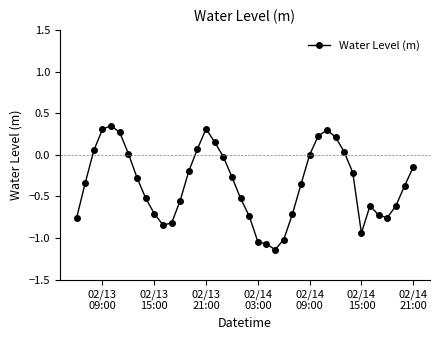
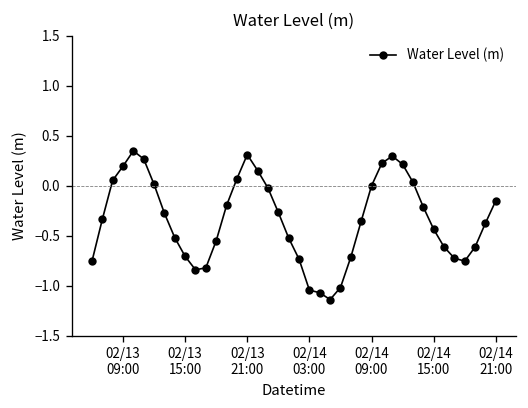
02/13 09:00: 0.3 -> 0.2
02/14 15:00: -0.9 -> -0.4
